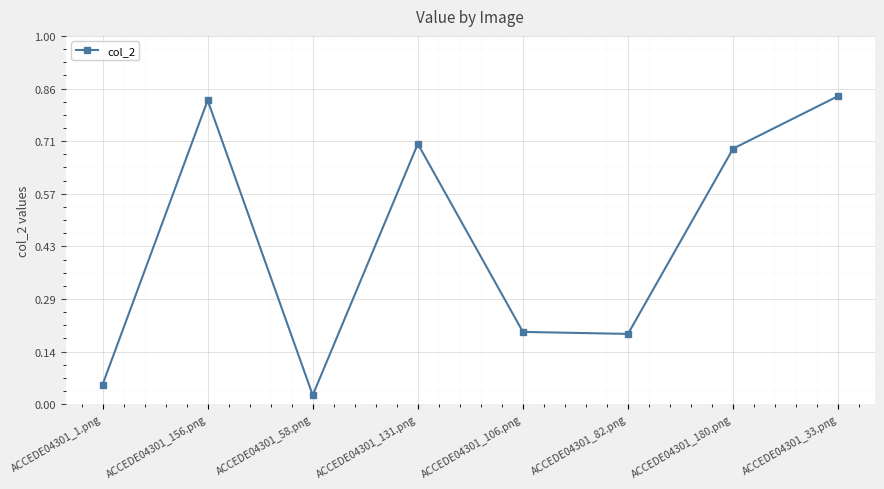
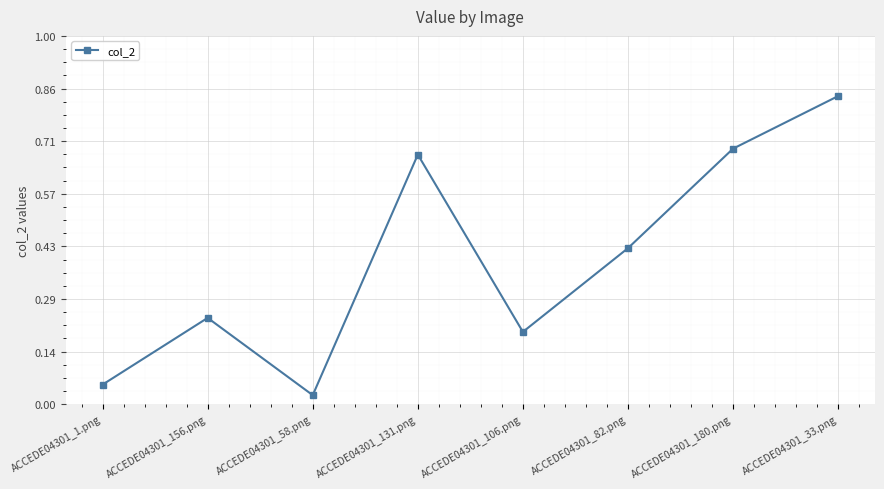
ACCEDE04301_156.png: 0.83 -> 0.23
ACCEDE04301_131.png: 0.71 -> 0.68
ACCEDE04301_82.png: 0.19 -> 0.42
